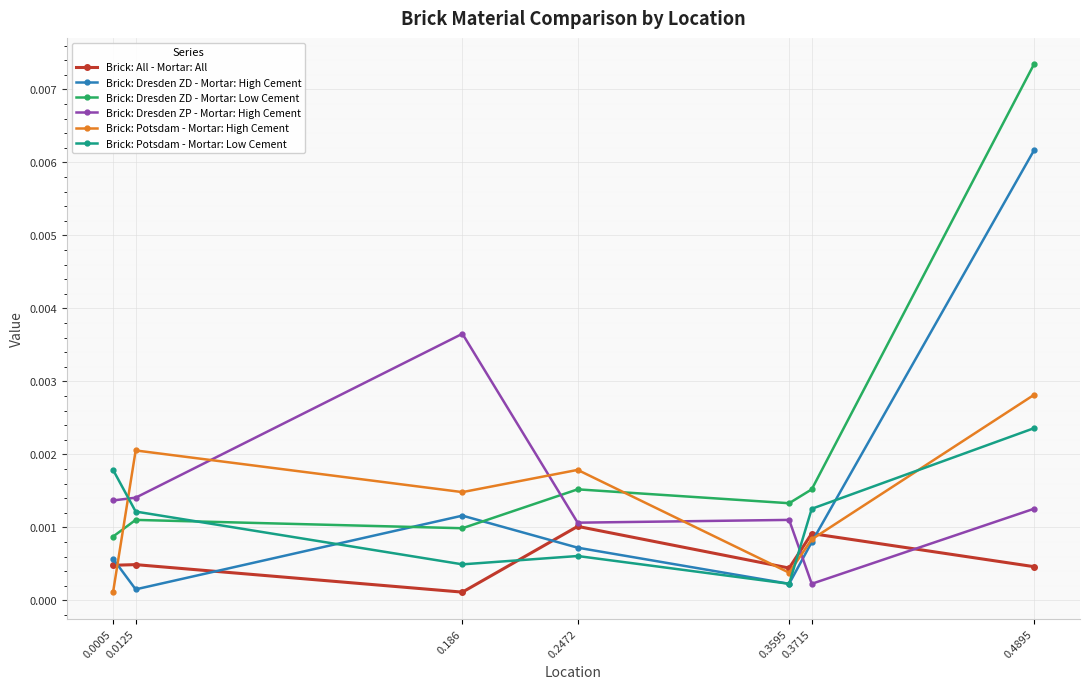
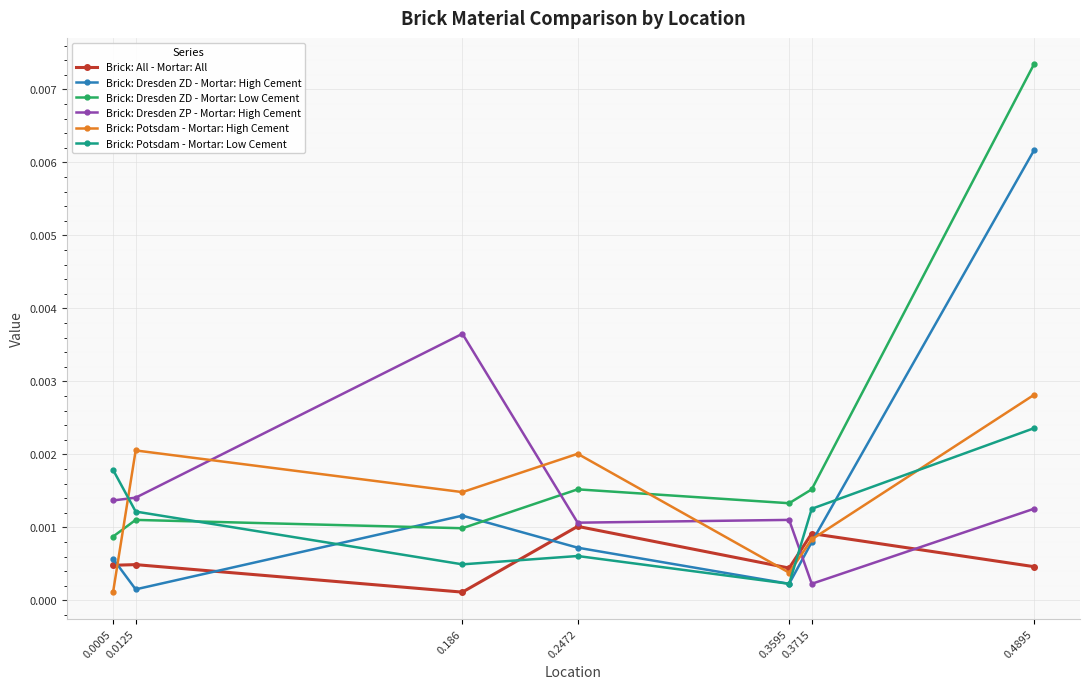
Brick: Potsdam - Mortar: High Cement, 0.2472: 0.0018 -> 0.0020
